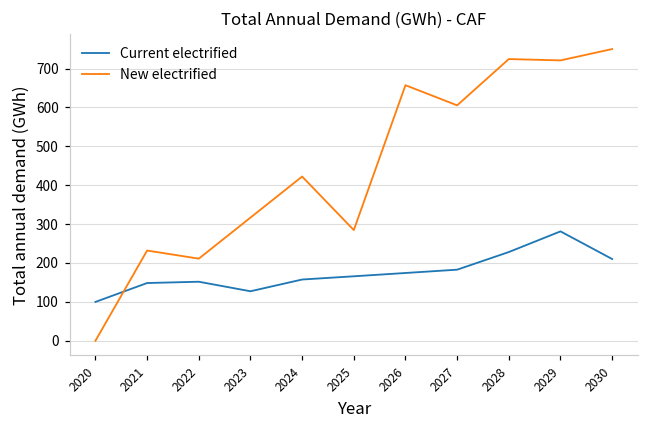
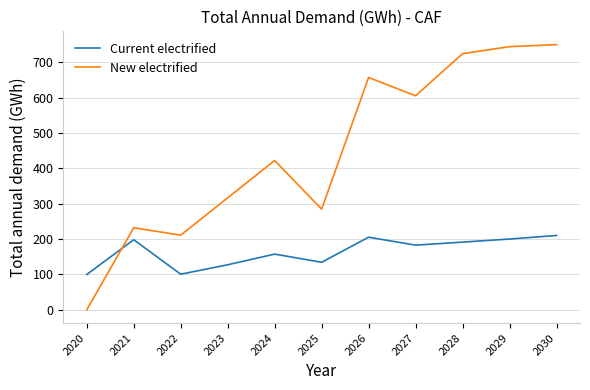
Current electrified, 2021: 150 -> 200
Current electrified, 2022: 150 -> 100
Current electrified, 2025: 170 -> 130
Current electrified, 2026: 170 -> 210
Current electrified, 2028: 230 -> 190
Current electrified, 2029: 280 -> 200
New electrified, 2029: 720 -> 740
